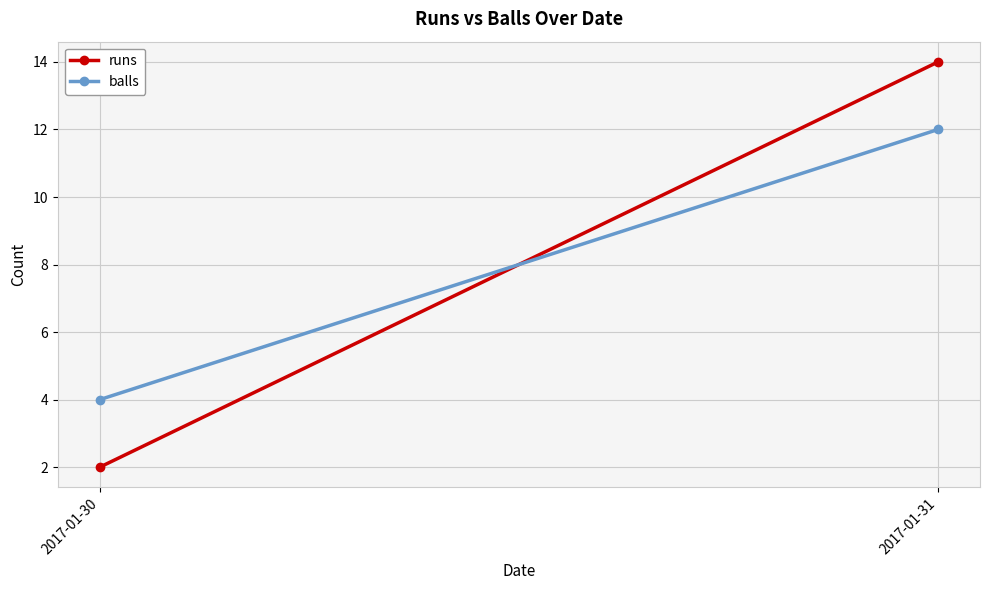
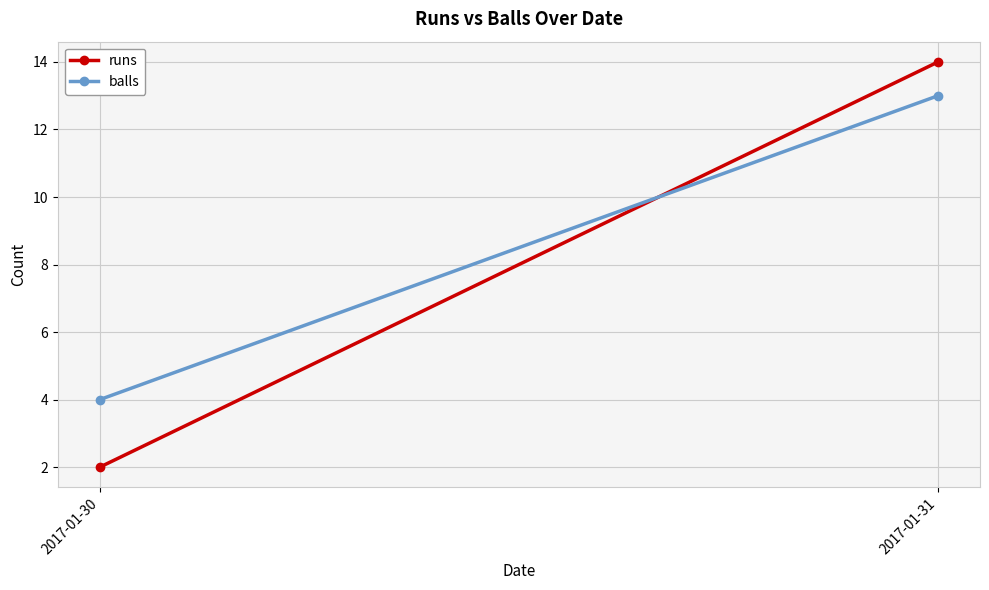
balls, 2017-01-31: 12 -> 13
